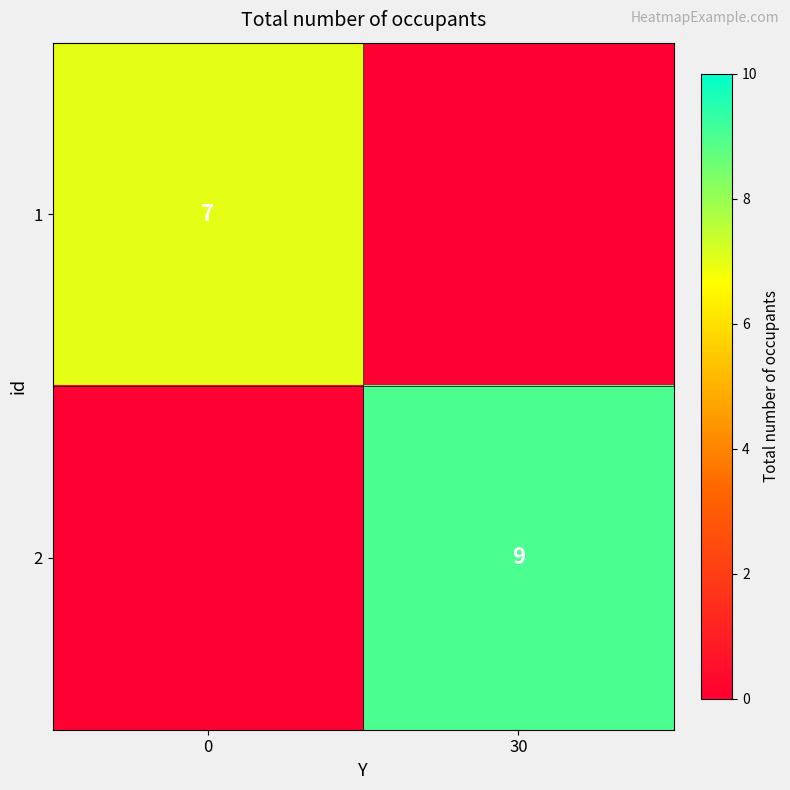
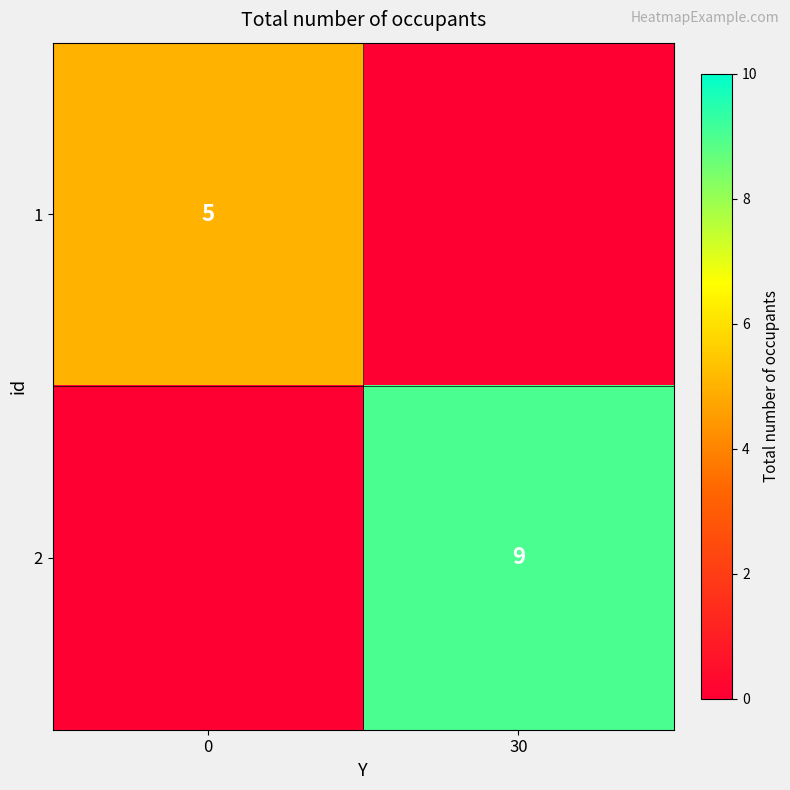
1, 0: 7 -> 5
